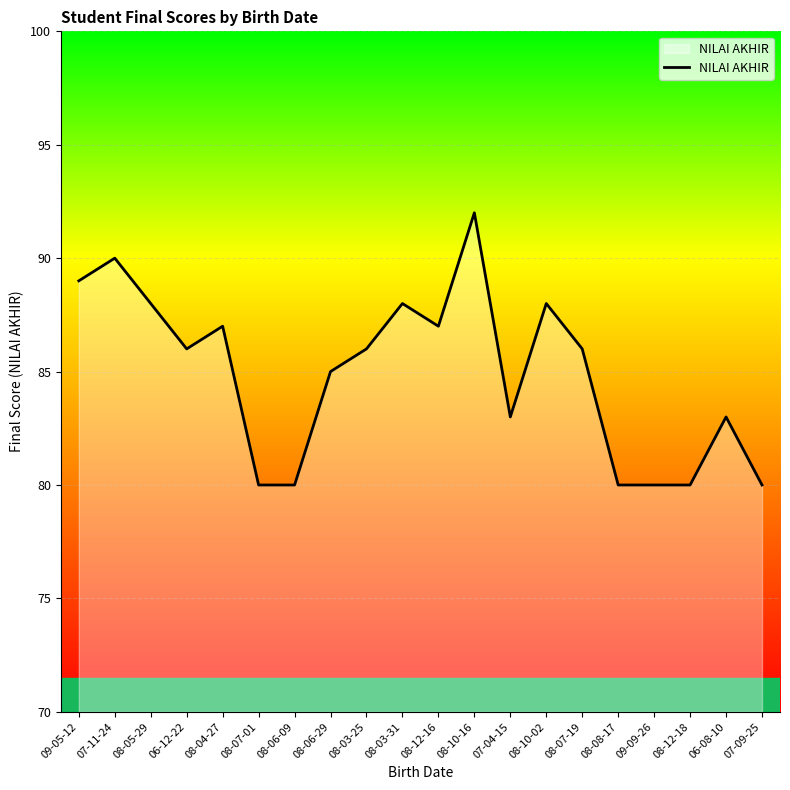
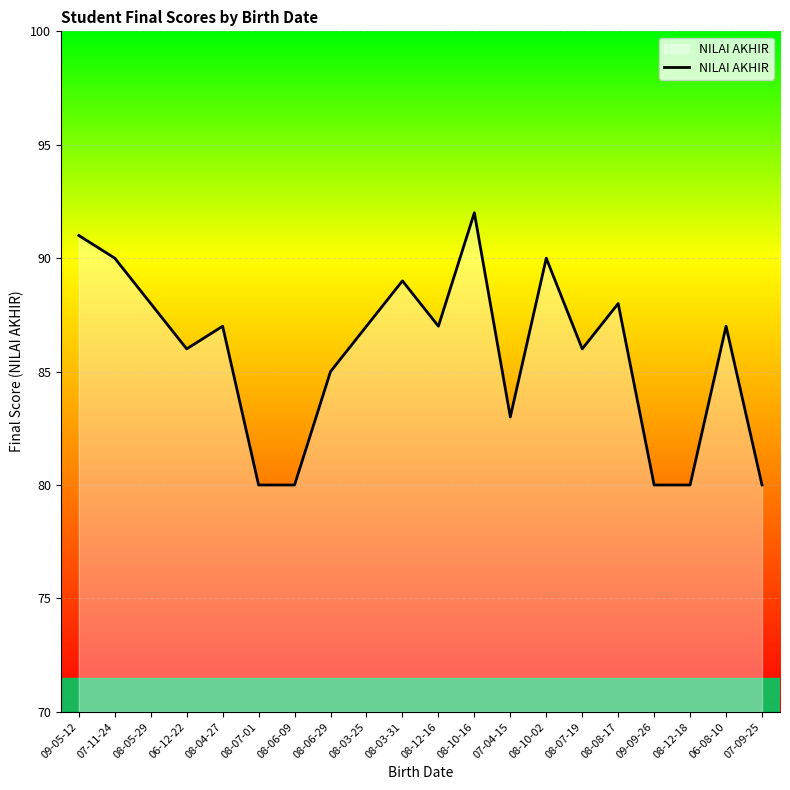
09-05-12: 89 -> 91
08-03-25: 86 -> 87
08-03-31: 88 -> 89
08-10-02: 88 -> 90
08-08-17: 80 -> 88
06-08-10: 83 -> 87
